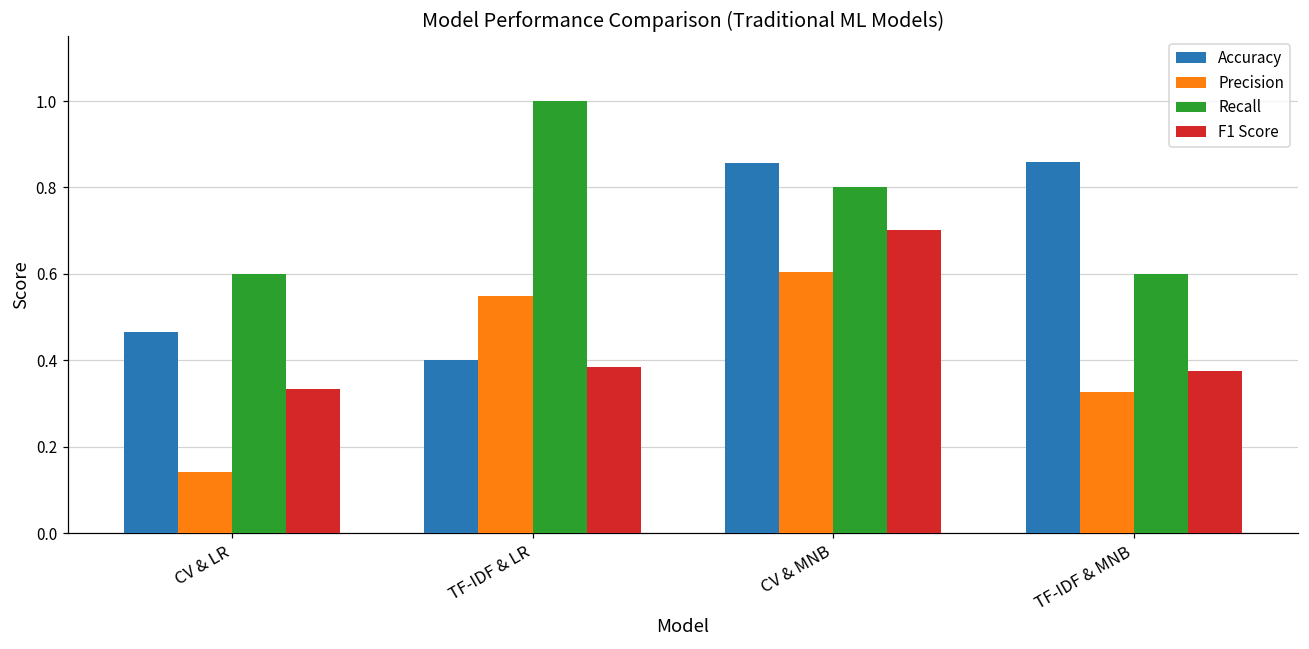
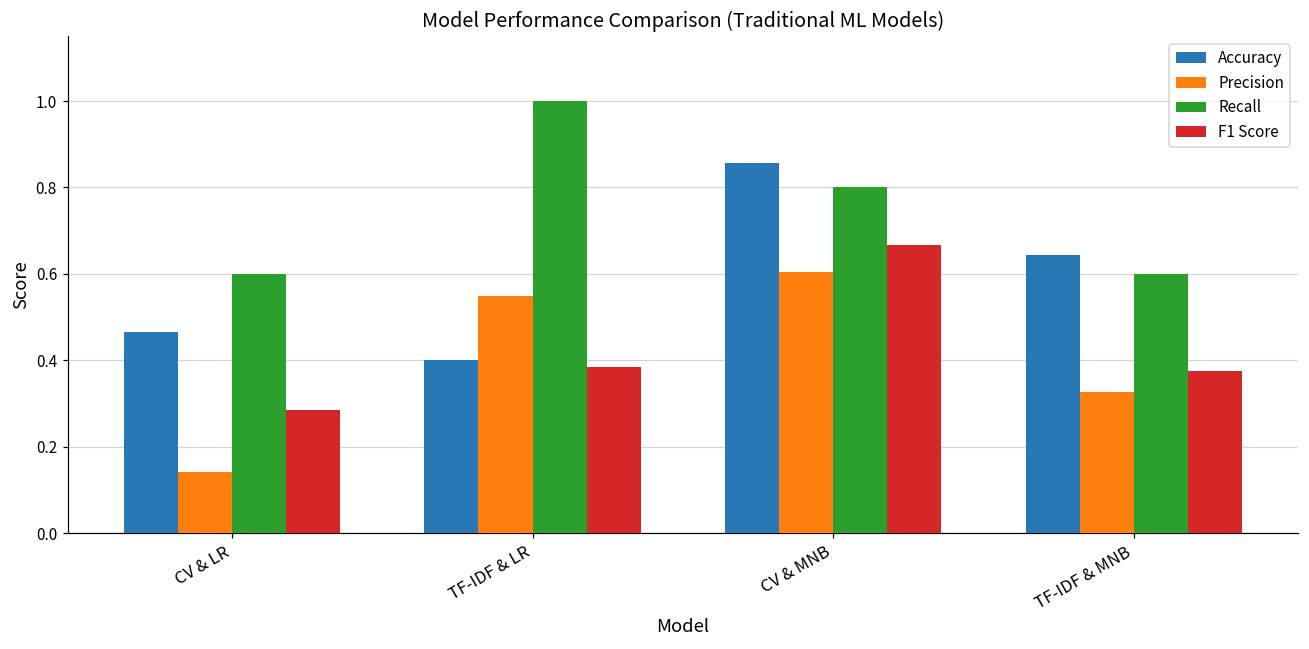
F1 Score, CV & LR: 0.33 -> 0.29
F1 Score, CV & MNB: 0.70 -> 0.67
Accuracy, TF-IDF & MNB: 0.86 -> 0.64
